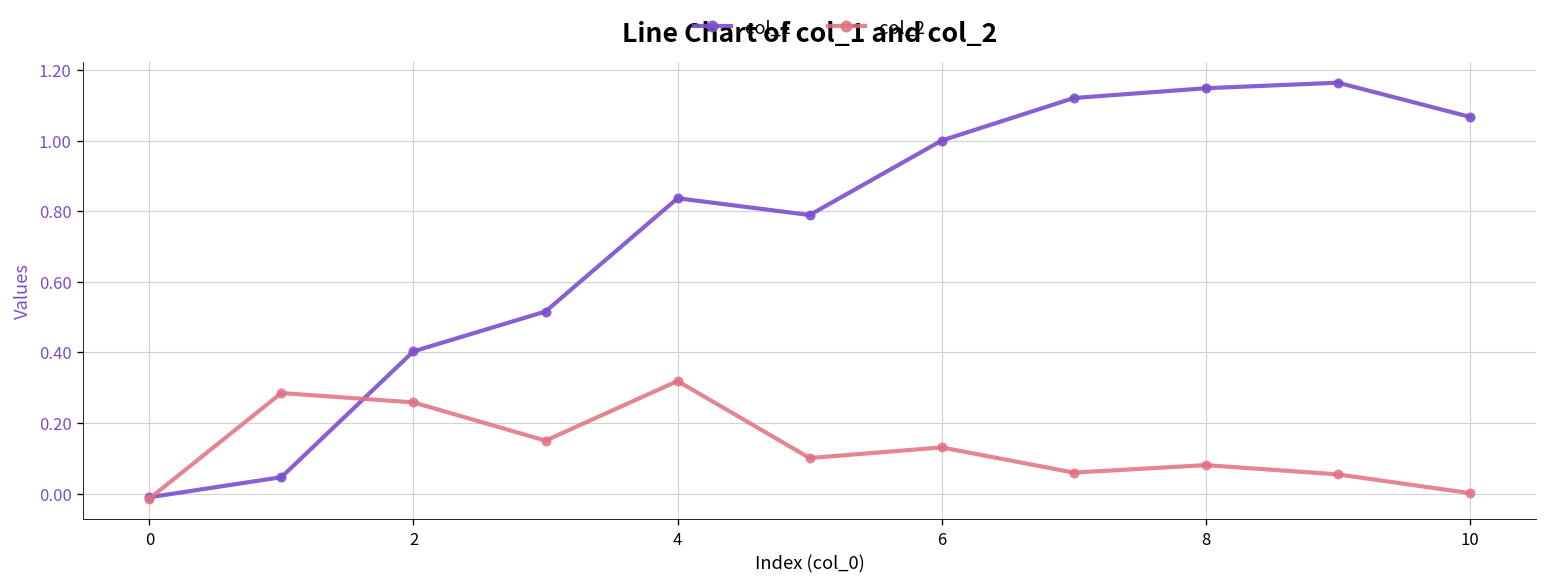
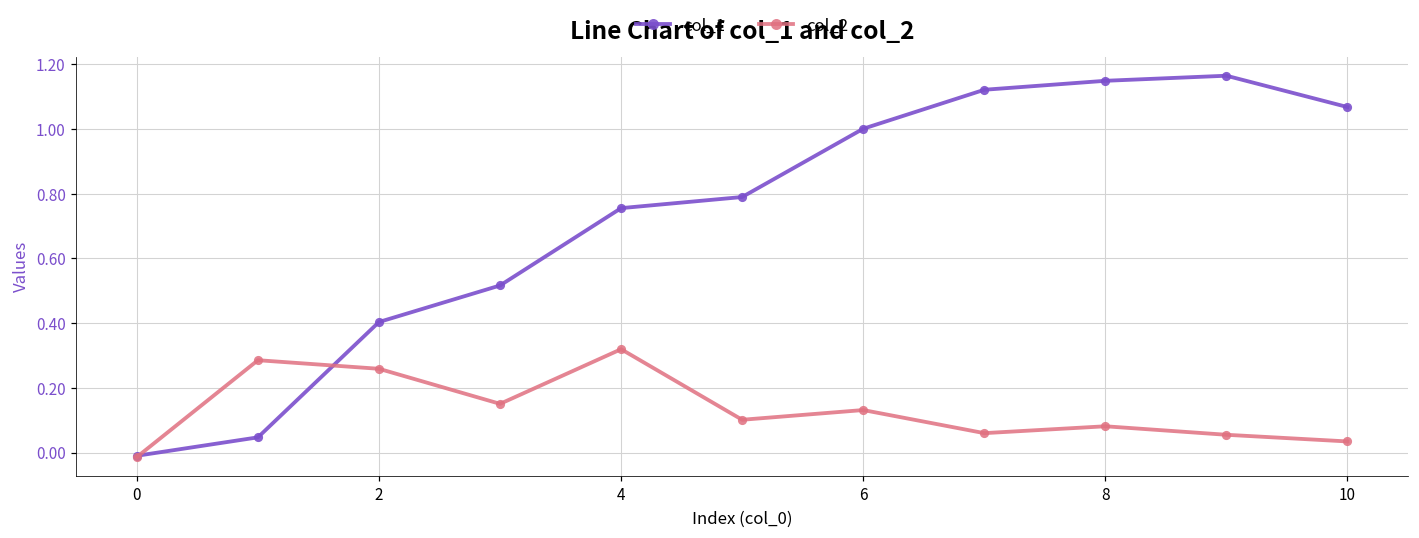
col_1, 4: 0.84 -> 0.75
col_2, 10: 0.00 -> 0.03
